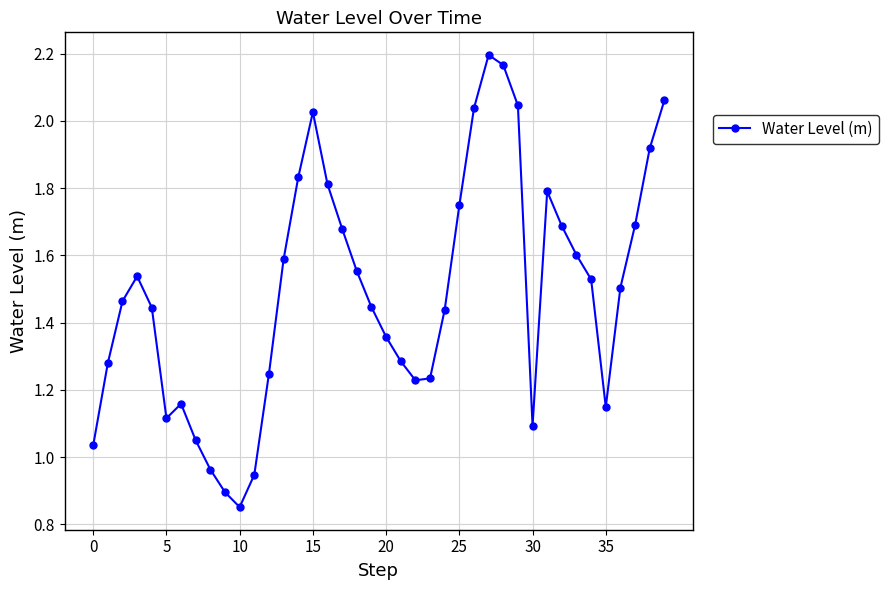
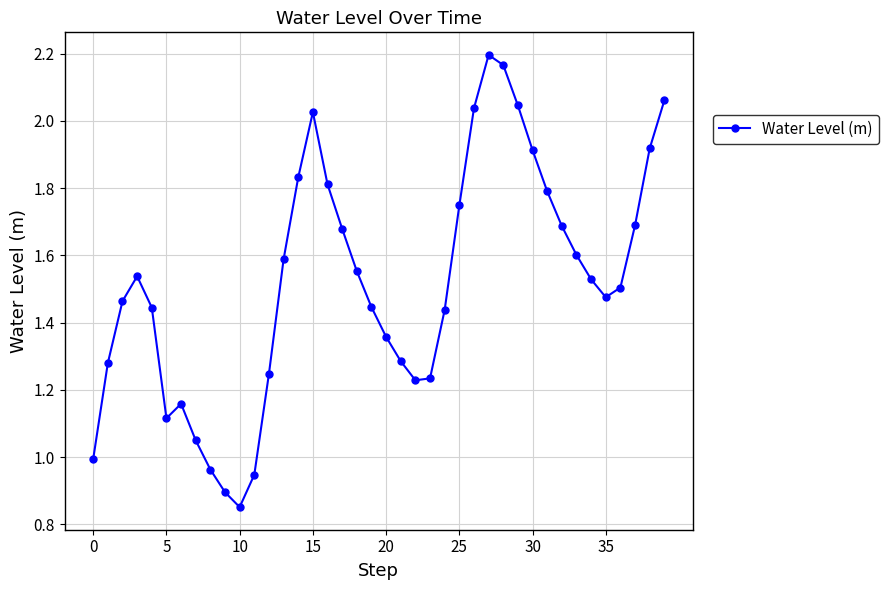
0: 1.04 -> 0.99
30: 1.09 -> 1.91
35: 1.15 -> 1.48
